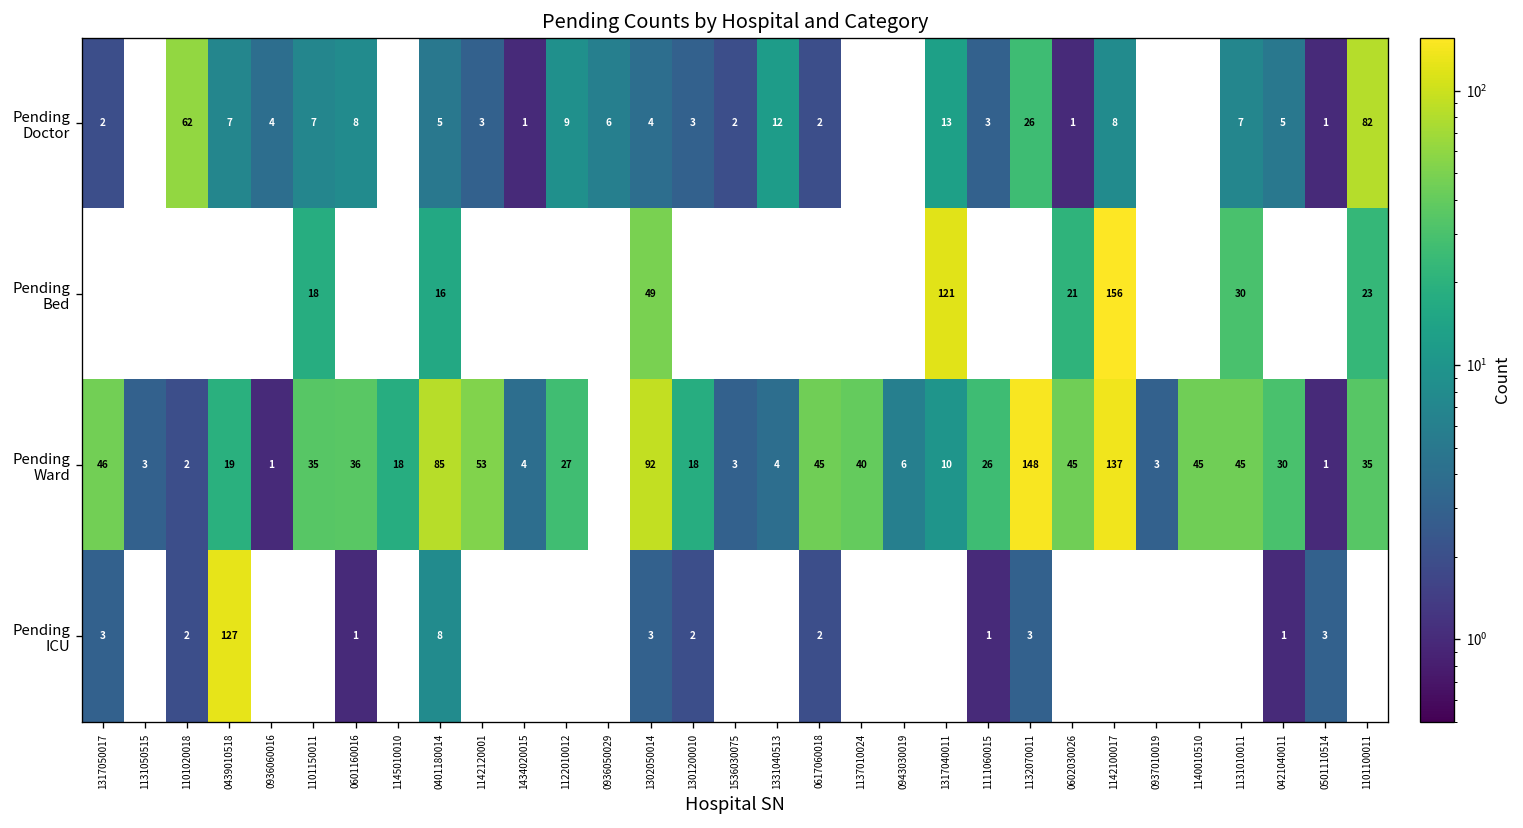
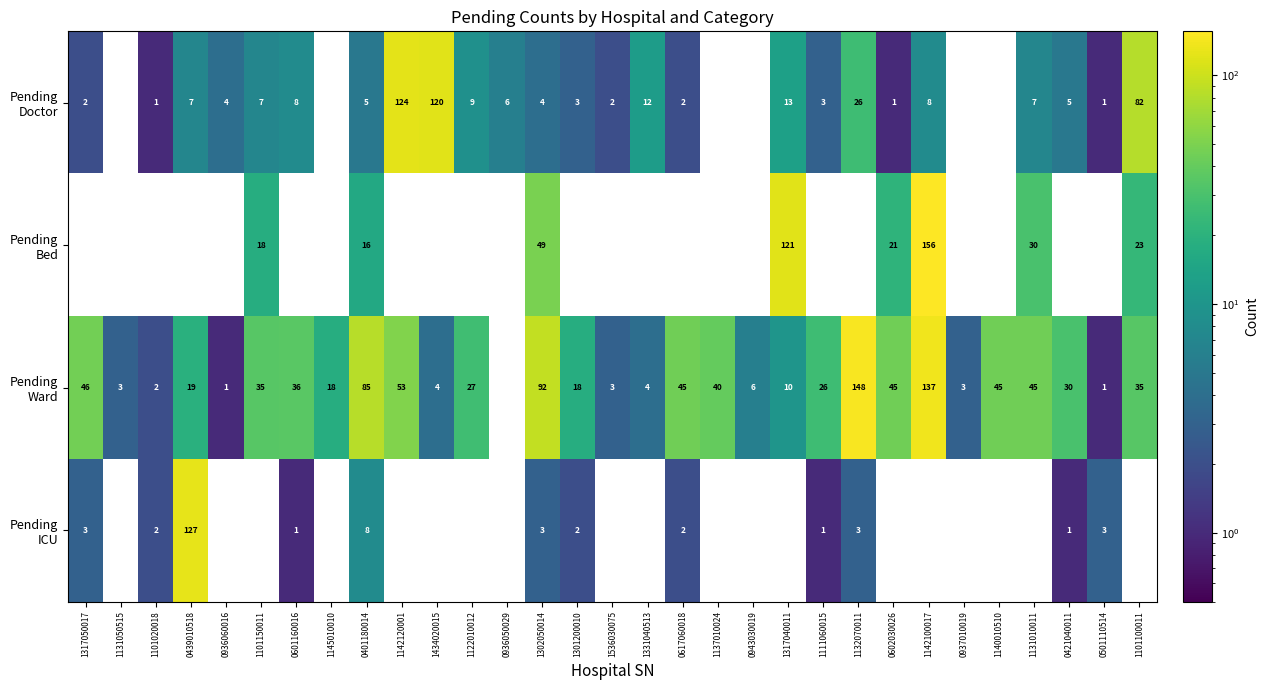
Pending Doctor, 1101020018: 62 -> 1
Pending Doctor, 1142120001: 3 -> 124
Pending Doctor, 1434020015: 1 -> 120
